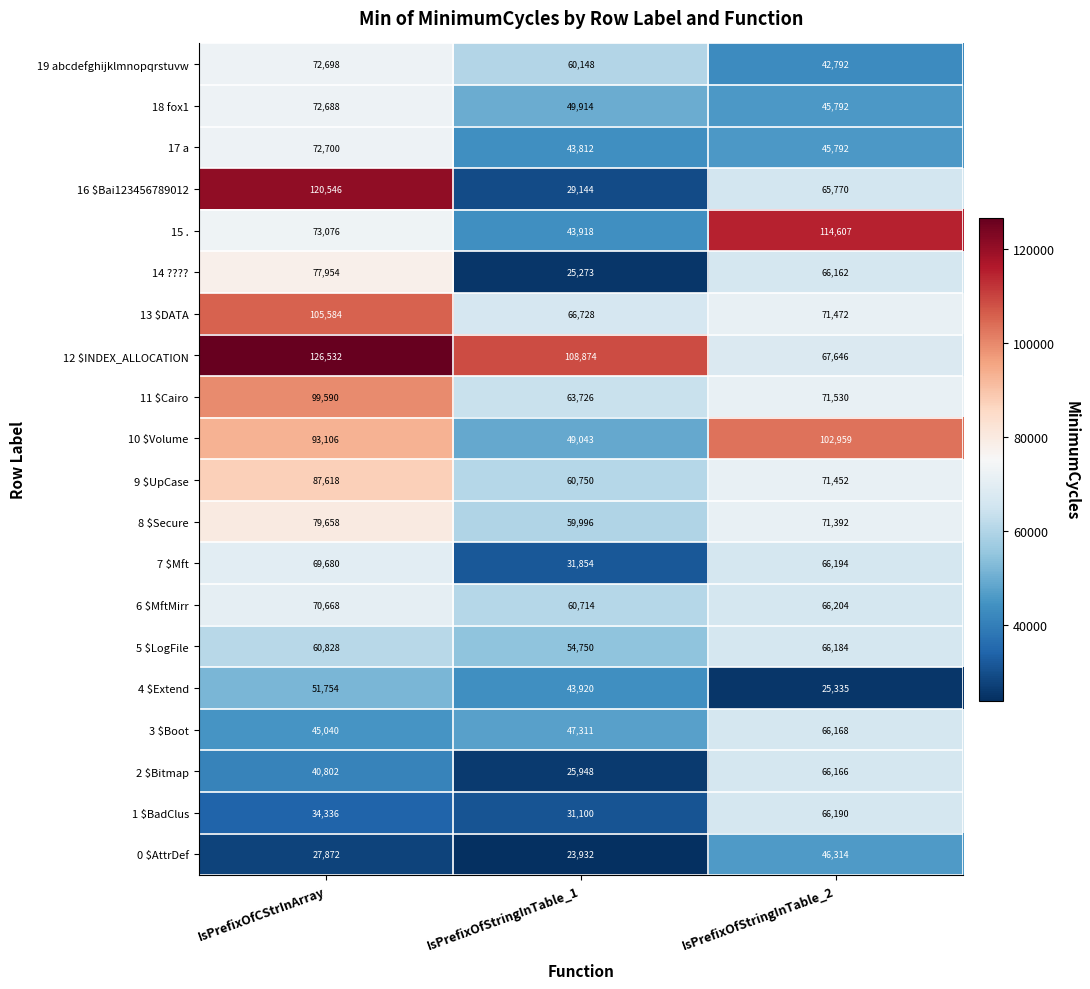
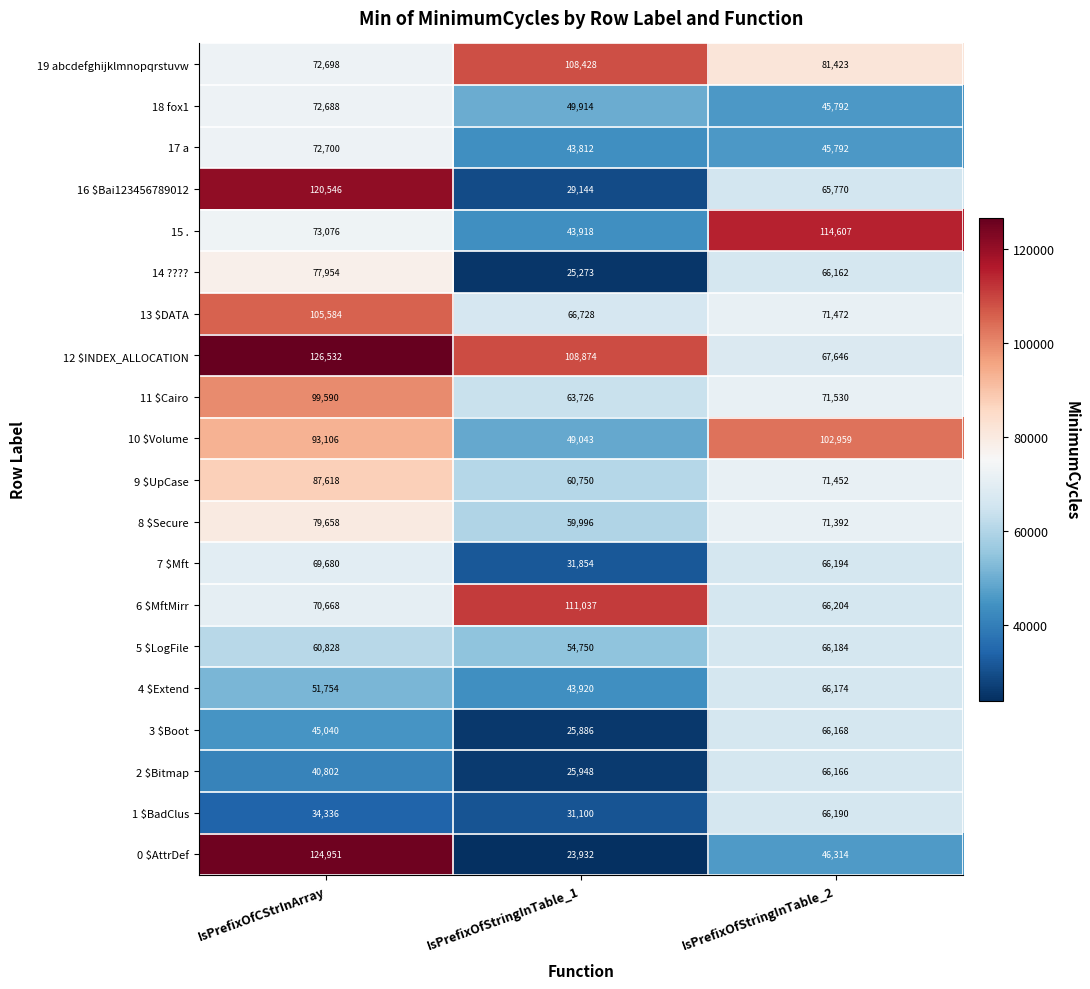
19 abcdefghijklmnopqrstuvw, IsPrefixOfStringInTable_1: 60,148 -> 108,428
19 abcdefghijklmnopqrstuvw, IsPrefixOfStringInTable_2: 42,792 -> 81,423
6 $MftMirr, IsPrefixOfStringInTable_1: 60,714 -> 111,037
4 $Extend, IsPrefixOfStringInTable_2: 25,335 -> 66,174
3 $Boot, IsPrefixOfStringInTable_1: 47,311 -> 25,886
0 $AttrDef, IsPrefixOfCStrInArray: 27,872 -> 124,951
